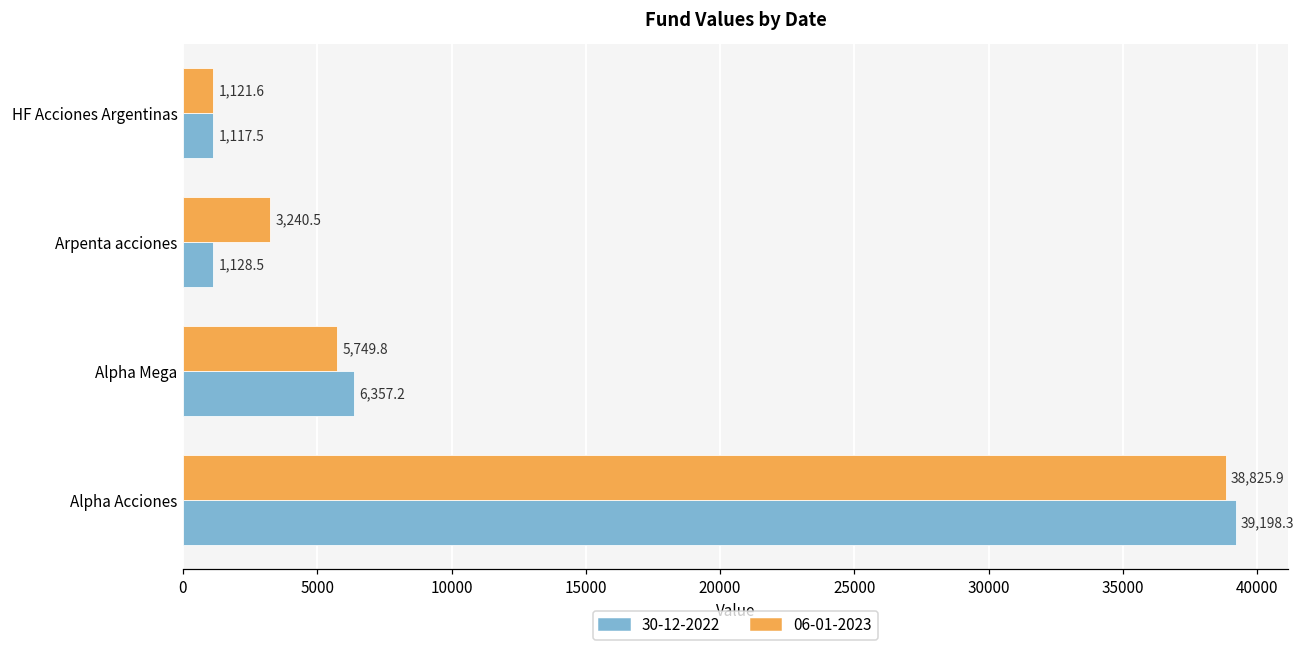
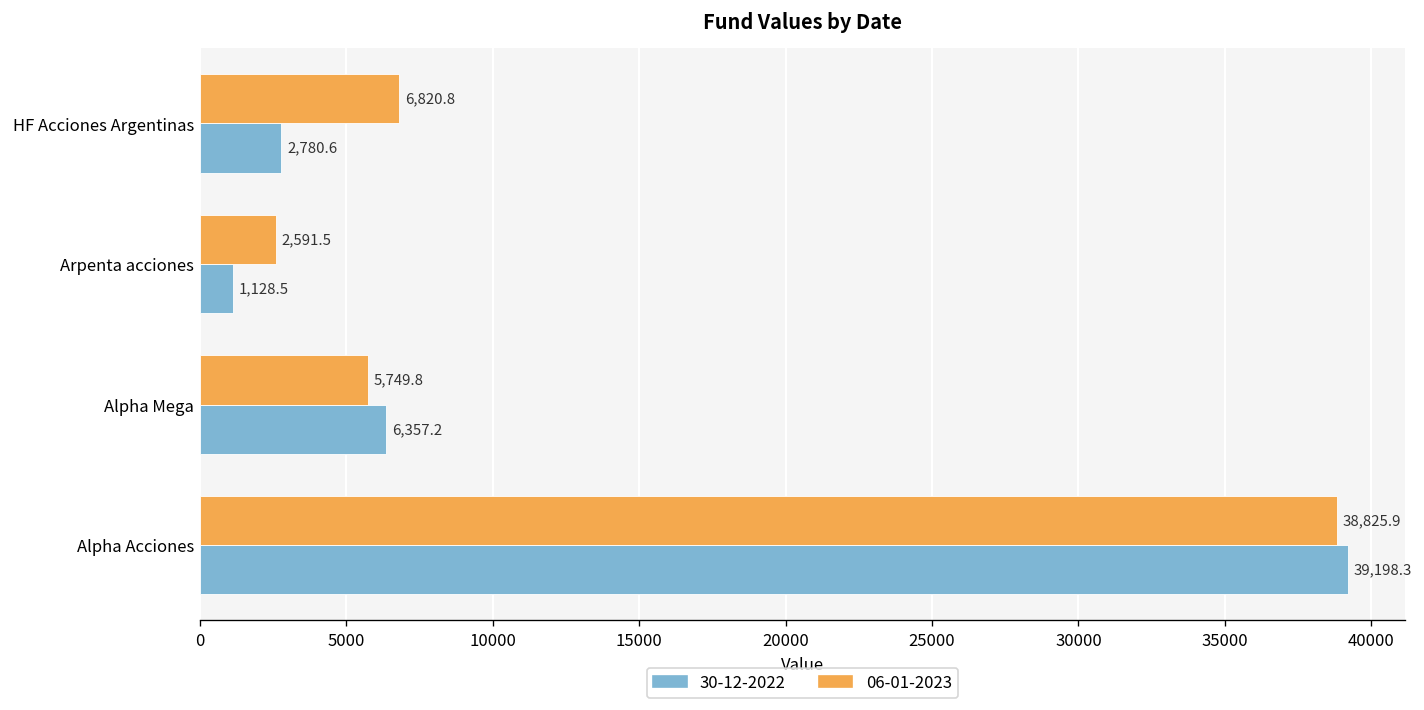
06-01-2023, HF Acciones Argentinas: 1,121.6 -> 6,820.8
30-12-2022, HF Acciones Argentinas: 1,117.5 -> 2,780.6
06-01-2023, Arpenta acciones: 3,240.5 -> 2,591.5
